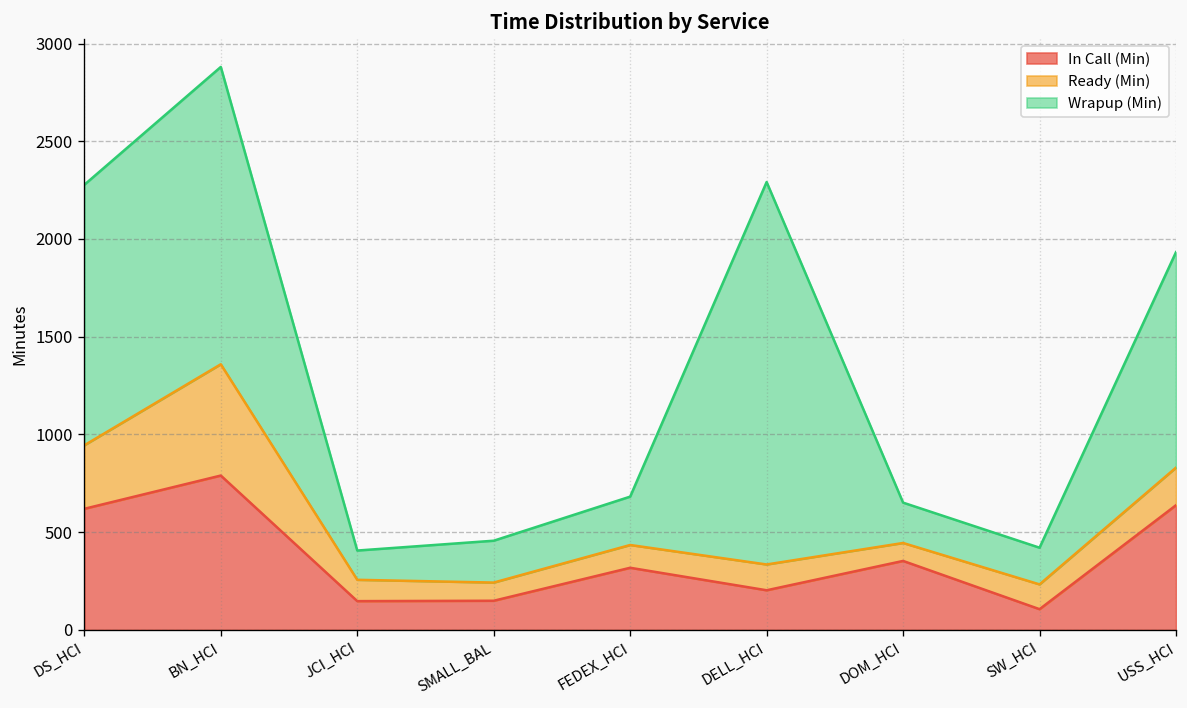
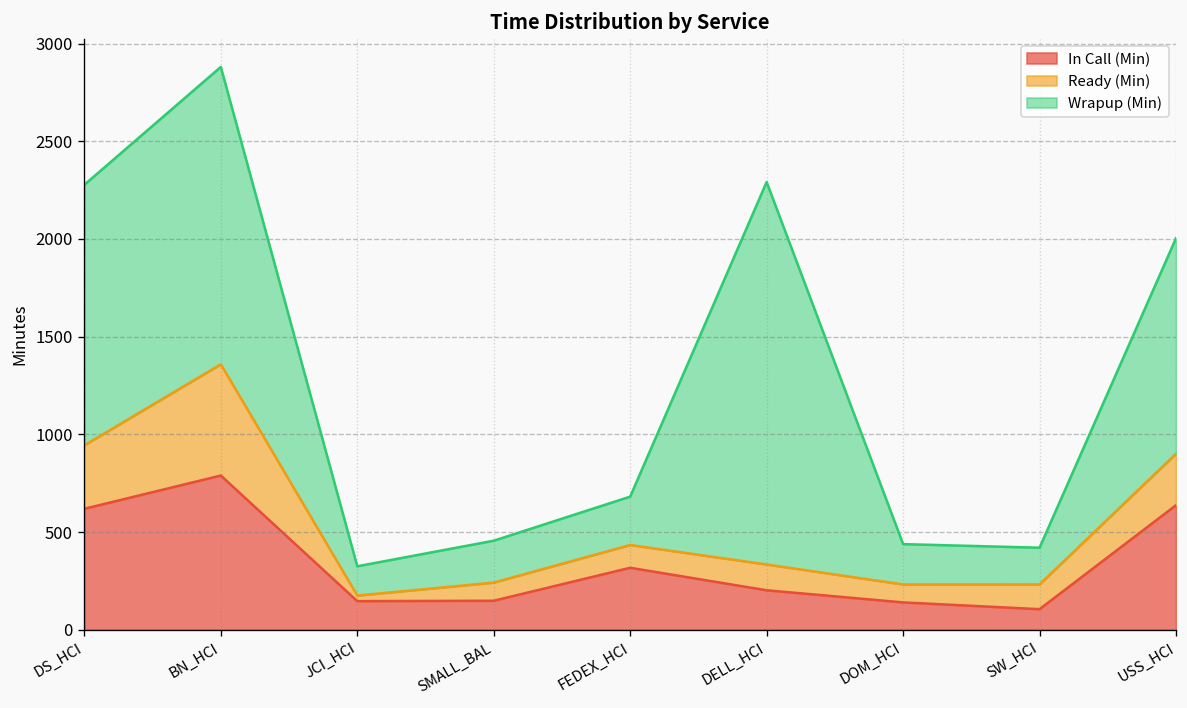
Ready (Min), JCI_HCI: 110 -> 30
In Call (Min), DOM_HCI: 350 -> 140
Ready (Min), USS_HCI: 190 -> 260
